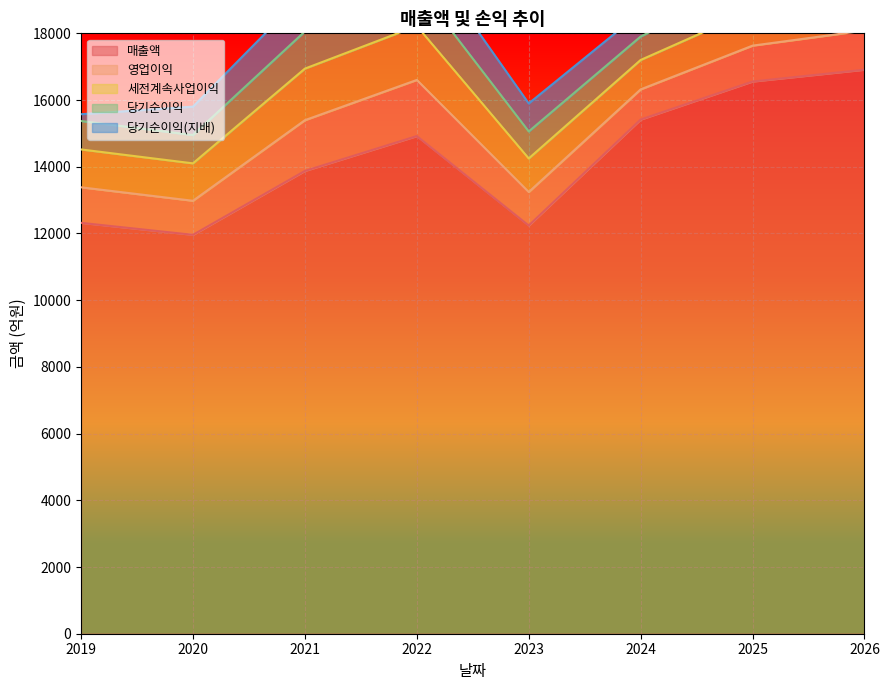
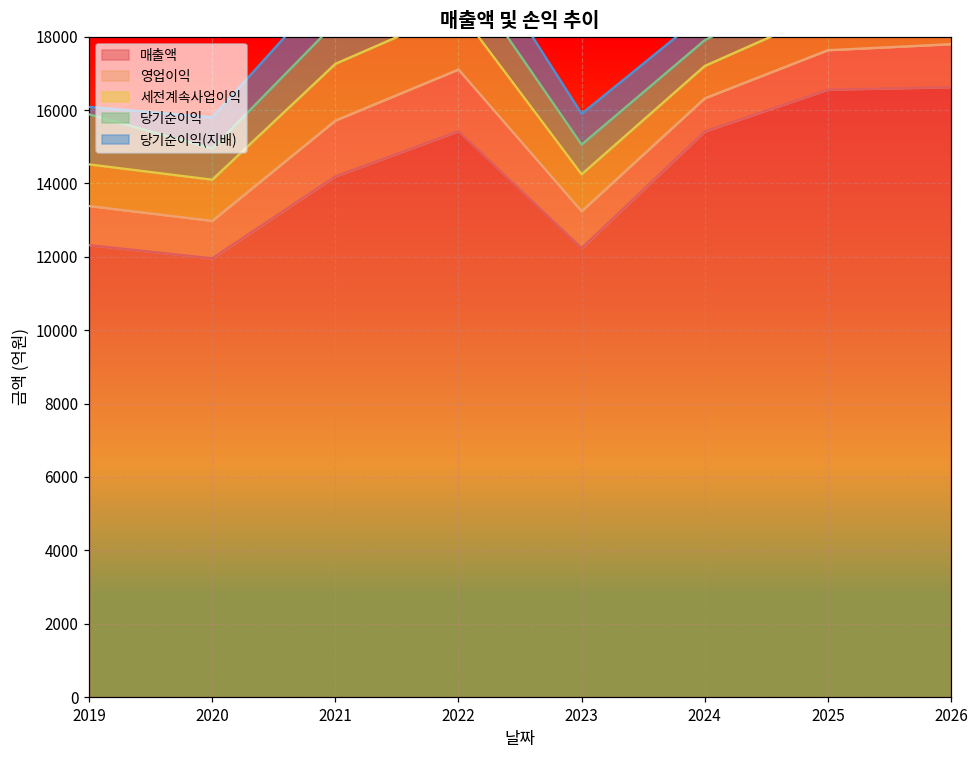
당기순이익, 2019: 900 -> 1400
매출액, 2021: 13900 -> 14200
매출액, 2022: 14900 -> 15400
매출액, 2026: 16900 -> 16600
